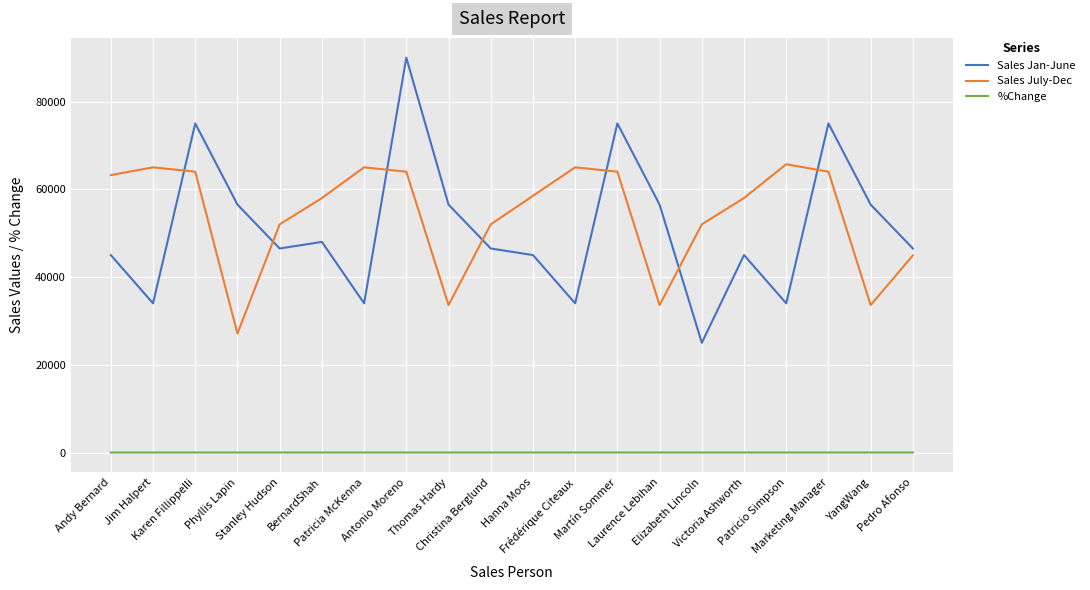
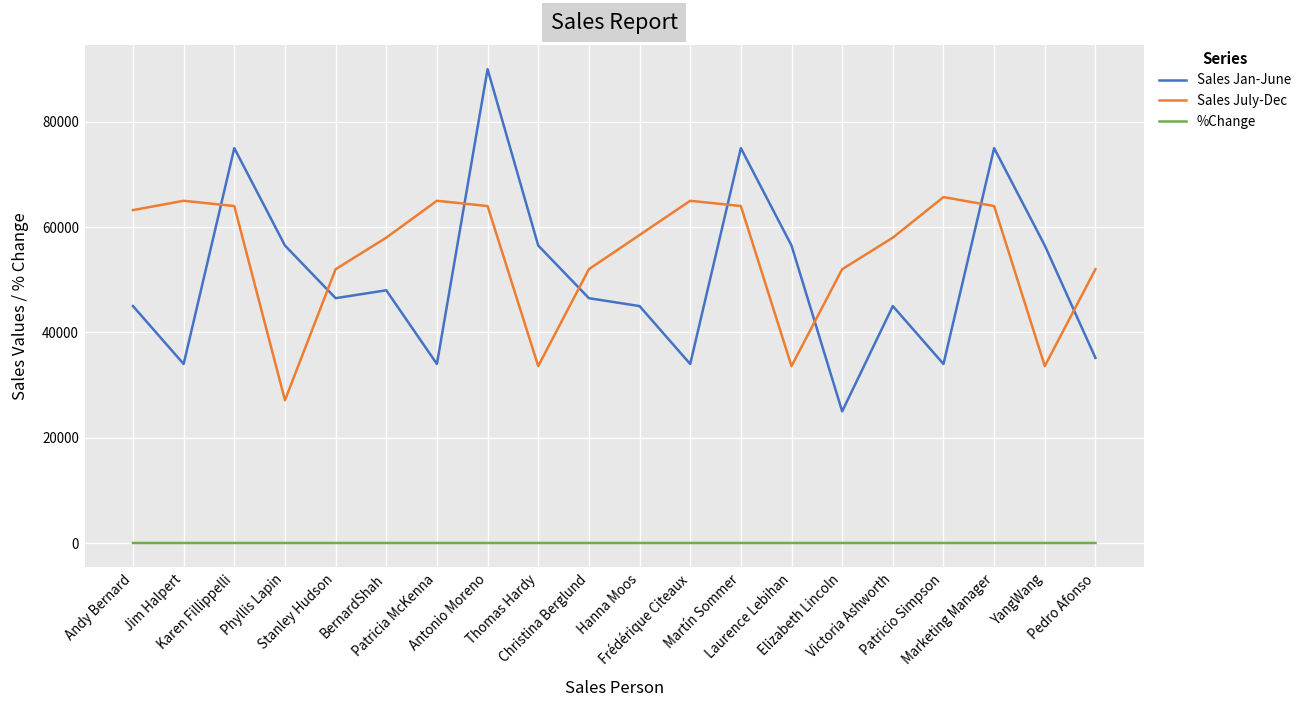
Sales Jan-June, Pedro Afonso: 47000 -> 35000
Sales July-Dec, Pedro Afonso: 45000 -> 52000
